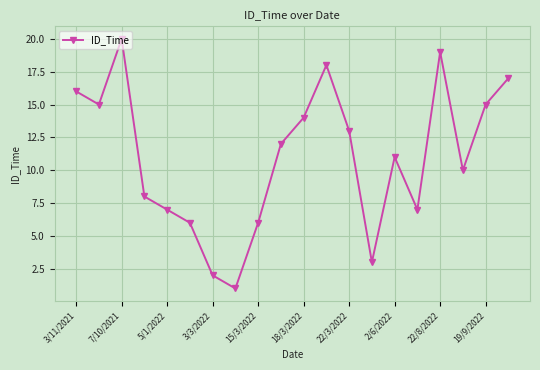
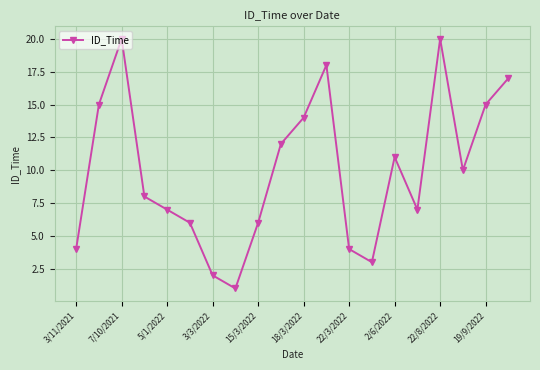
3/11/2021: 16 -> 4
22/3/2022: 13 -> 4
22/8/2022: 19 -> 20
